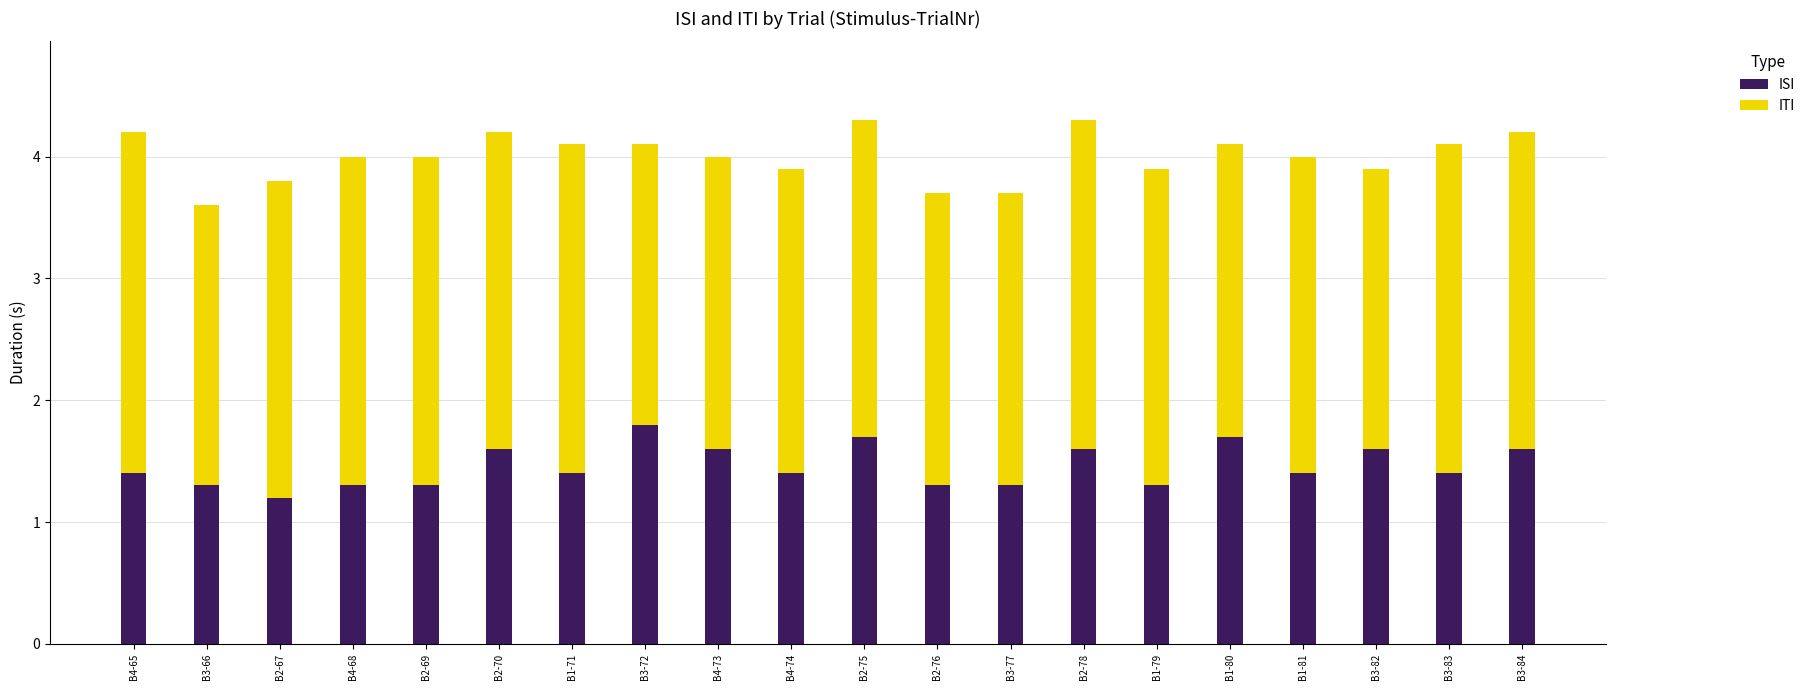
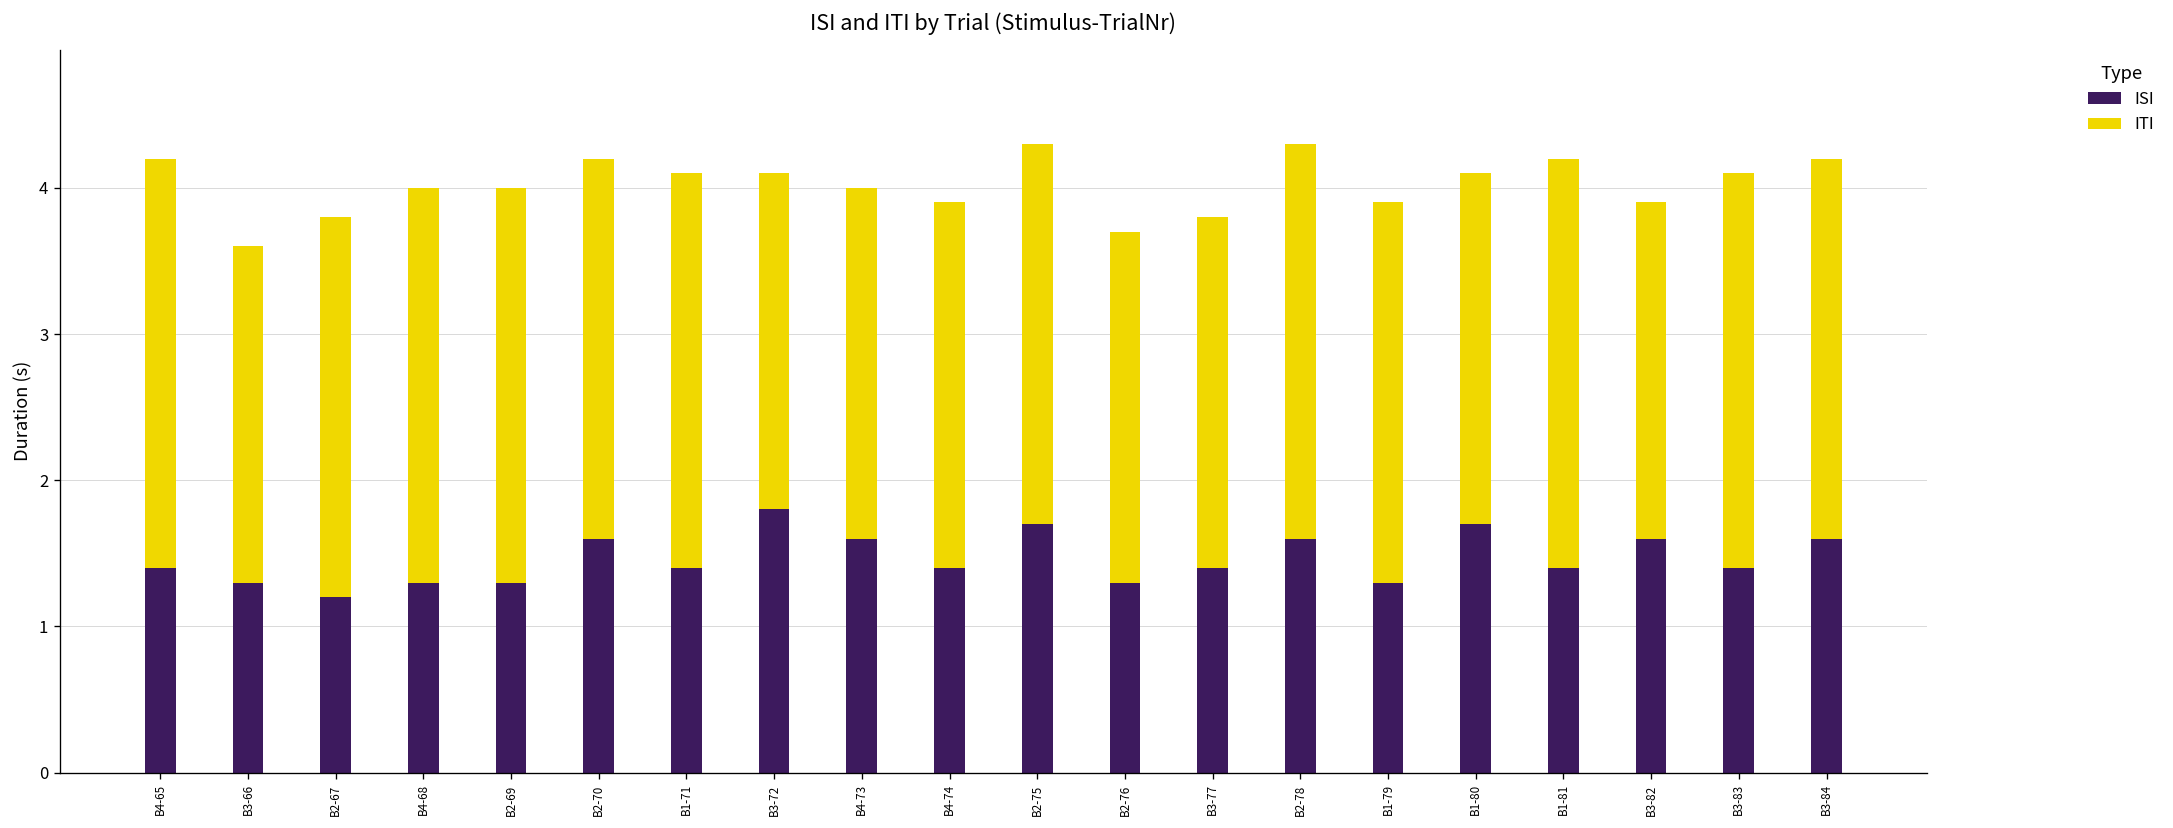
ISI, B3-77: 1.3 -> 1.4
ITI, B1-81: 2.6 -> 2.8
